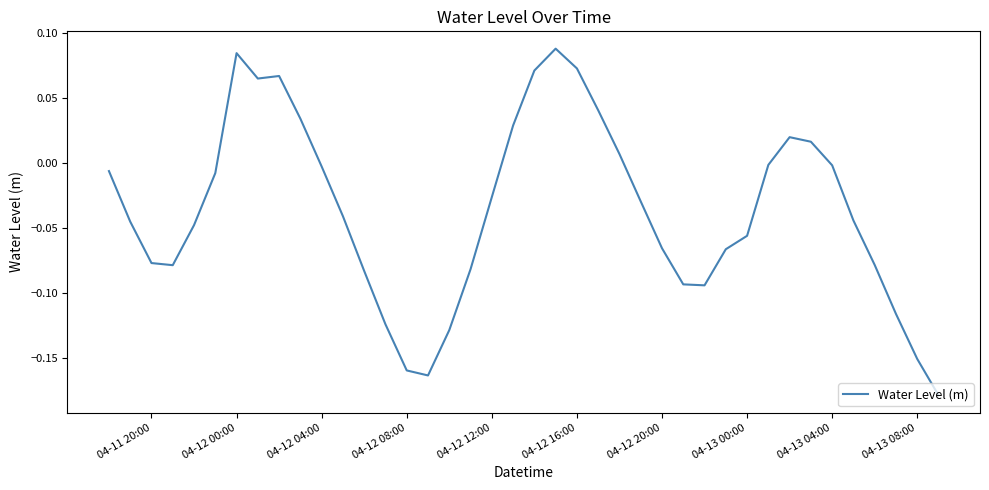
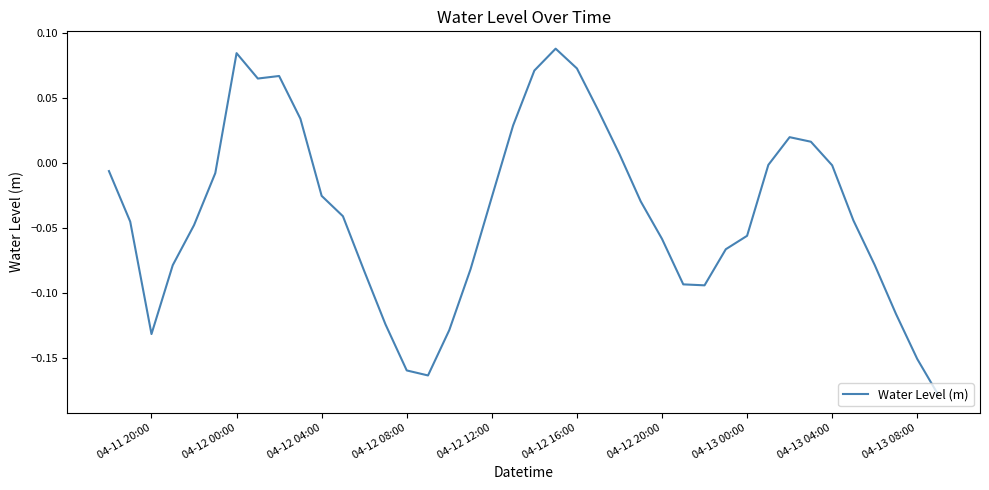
04-11 20:00: -0.077 -> -0.132
04-12 04:00: -0.003 -> -0.025
04-12 20:00: -0.066 -> -0.058
